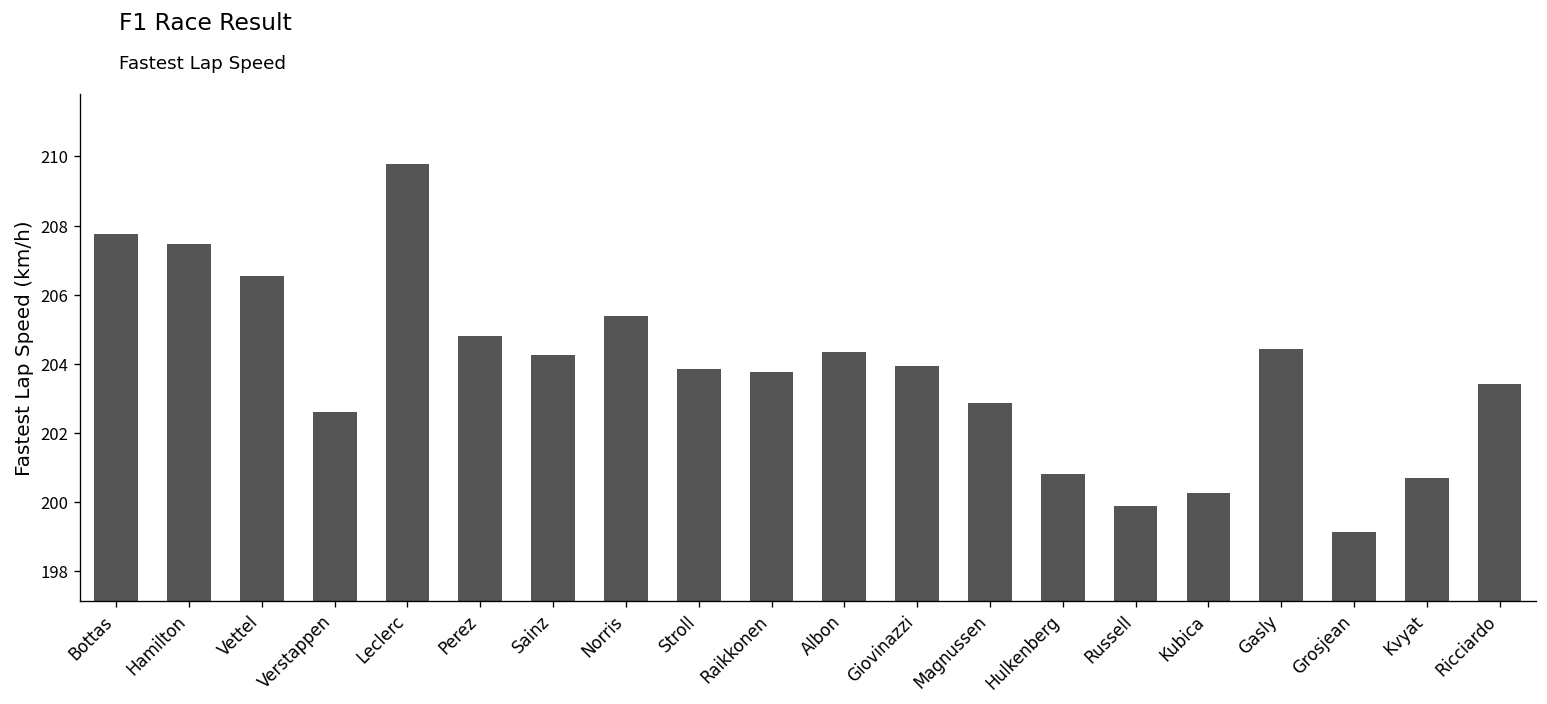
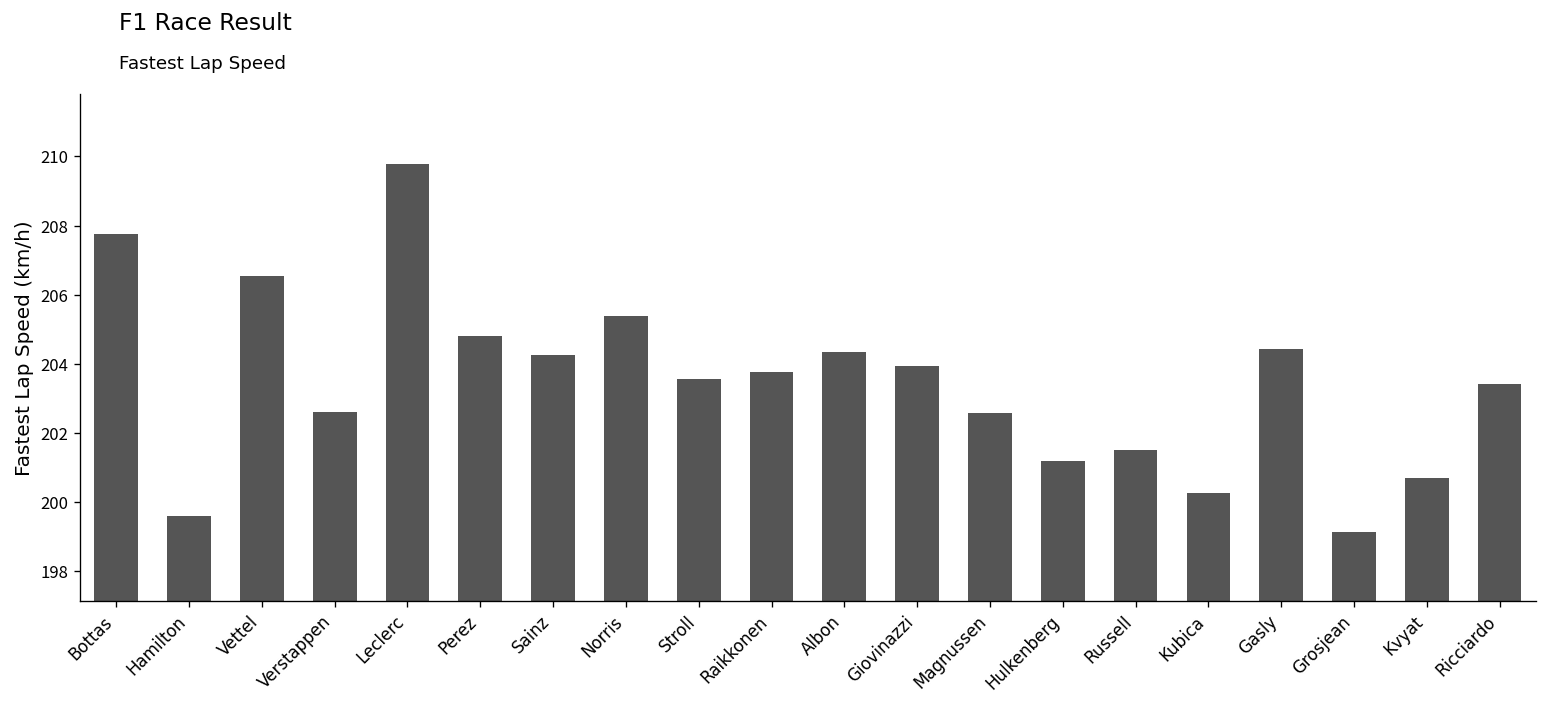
Hamilton: 207.5 -> 199.6
Stroll: 203.9 -> 203.6
Magnussen: 202.9 -> 202.6
Hulkenberg: 200.8 -> 201.2
Russell: 199.9 -> 201.5
